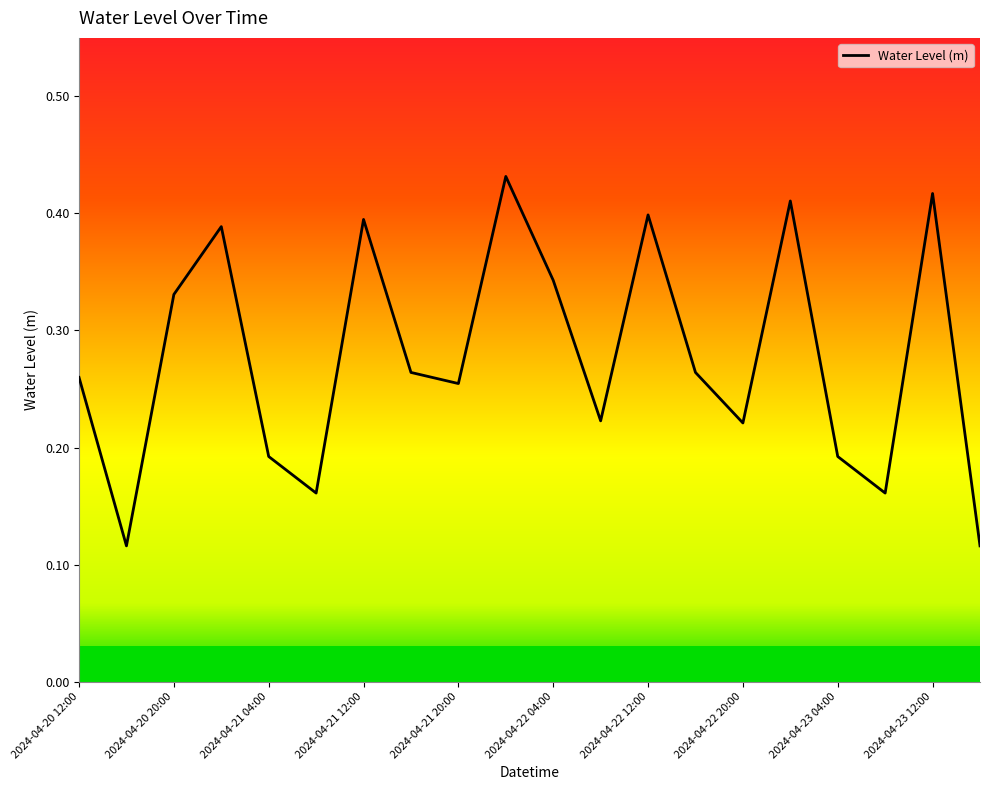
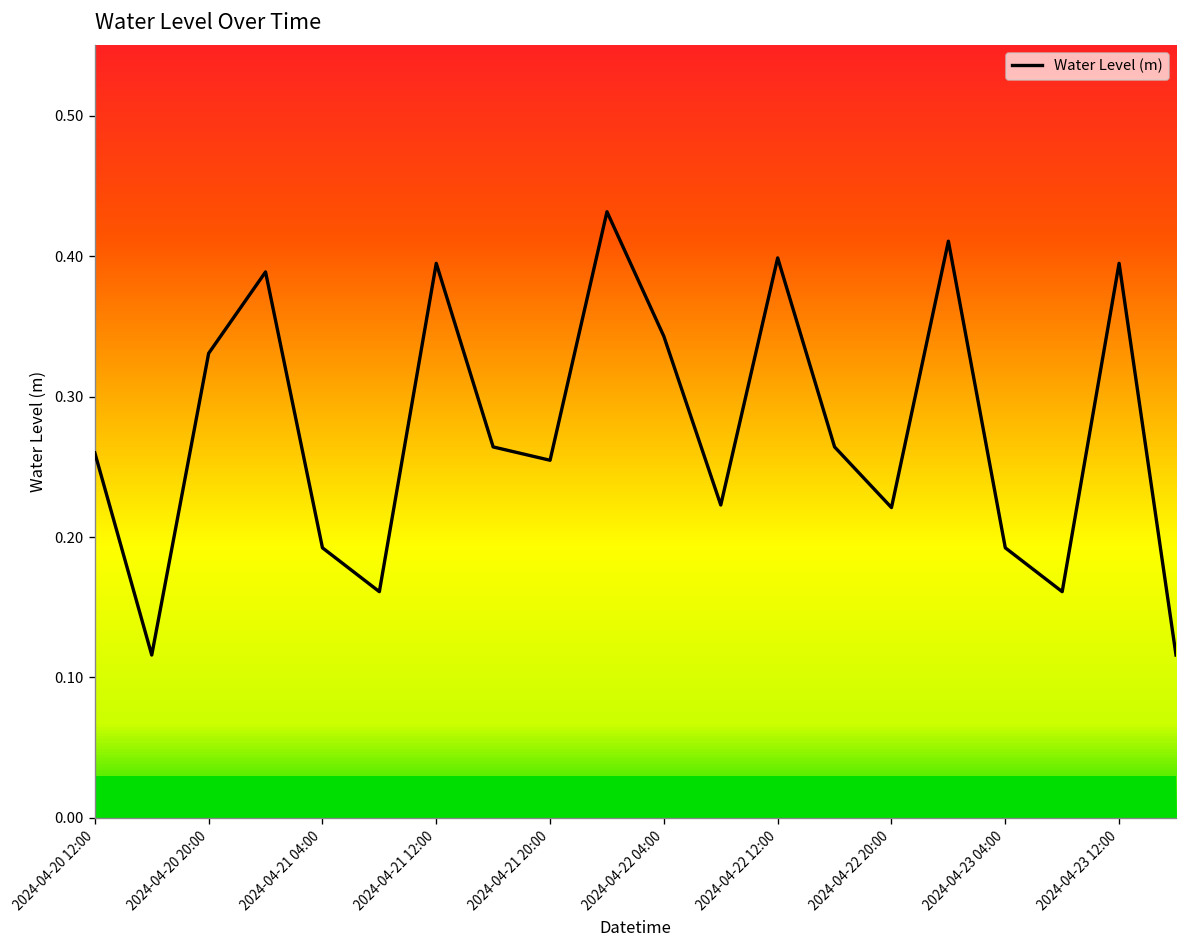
2024-04-23 12:00: 0.417 -> 0.395
